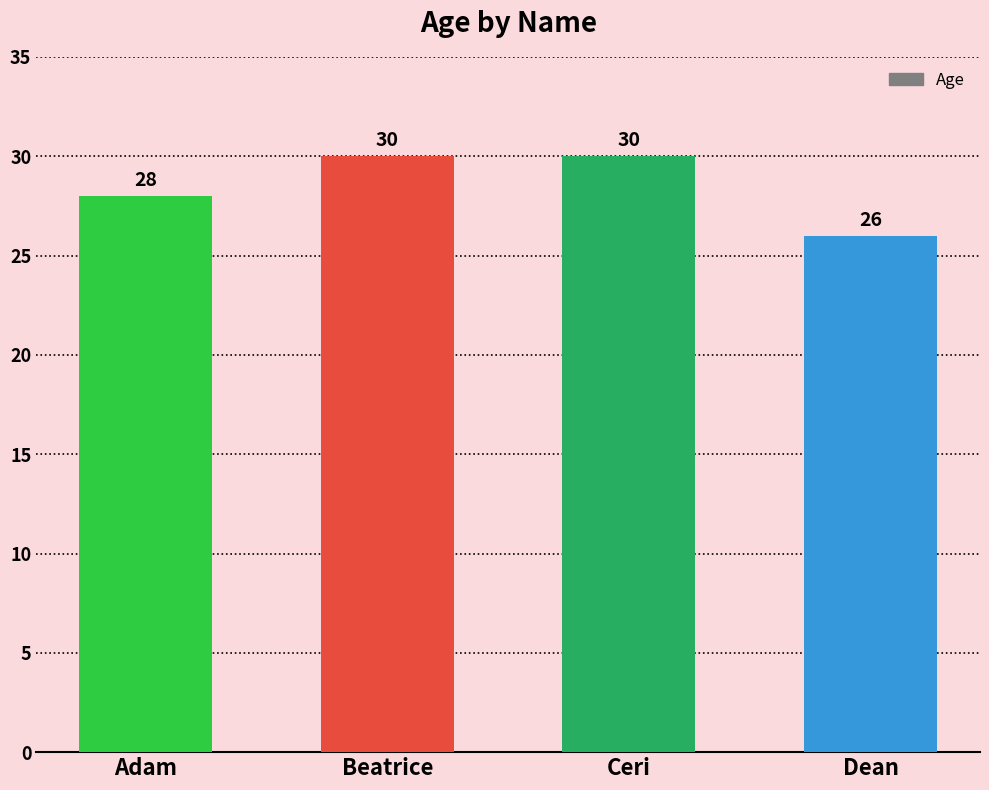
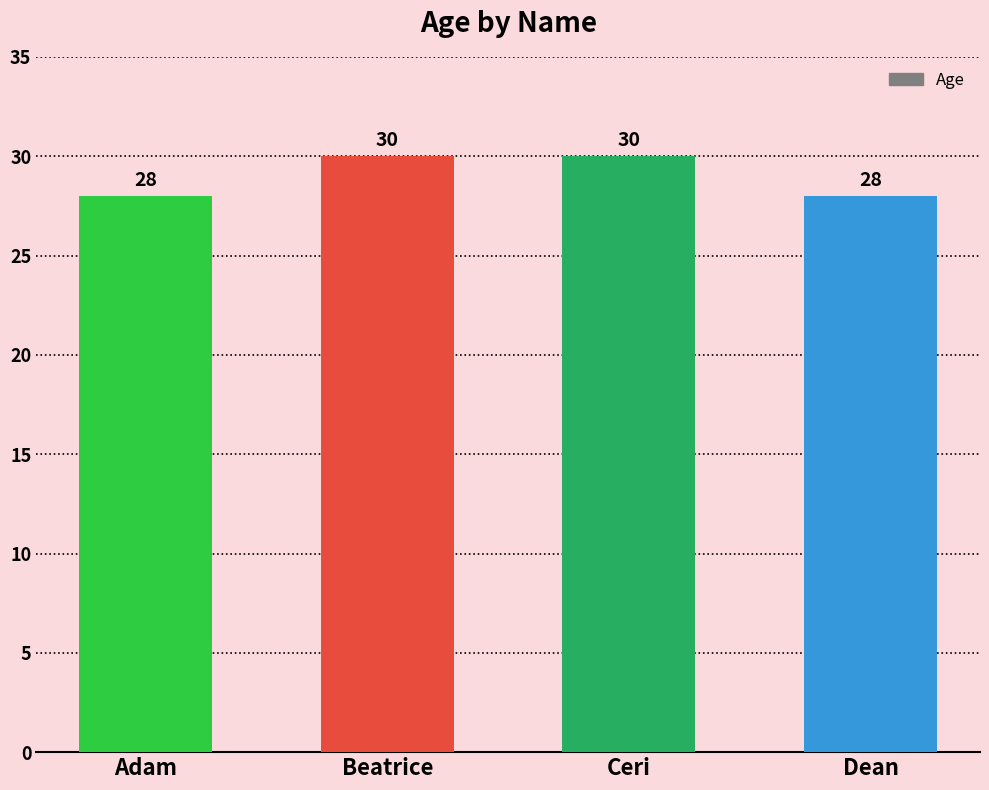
Dean: 26 -> 28
